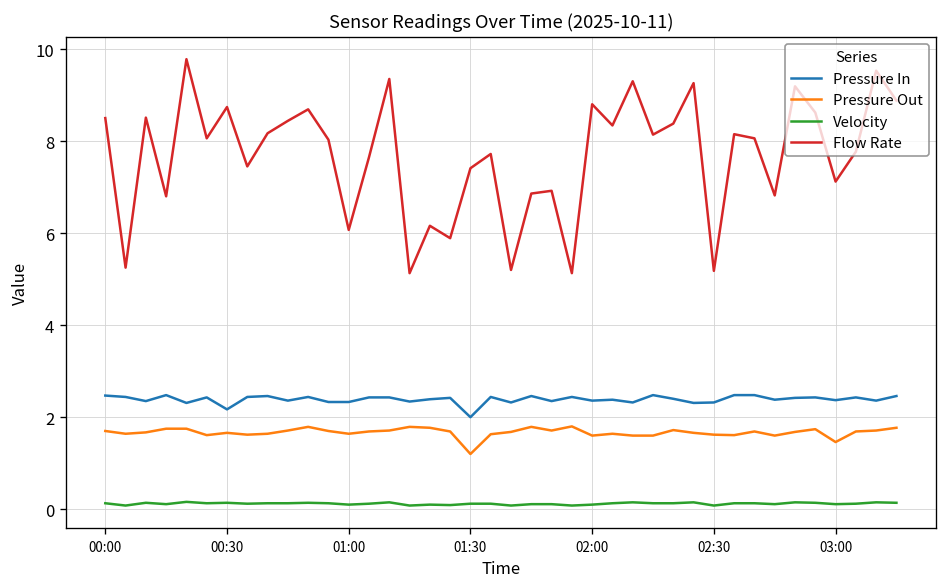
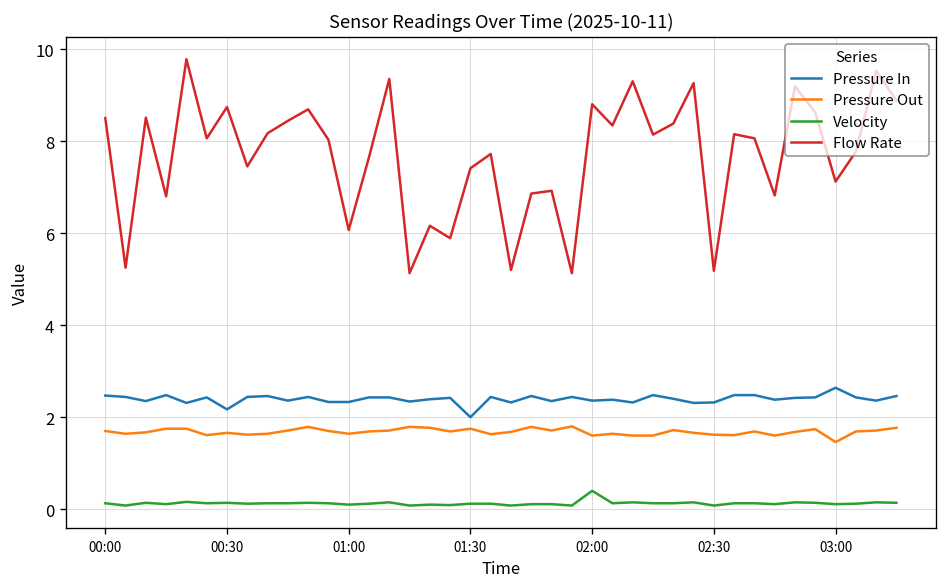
Pressure Out, 01:30: 1.2 -> 1.8
Velocity, 02:00: 0.1 -> 0.4
Pressure In, 03:00: 2.4 -> 2.6
